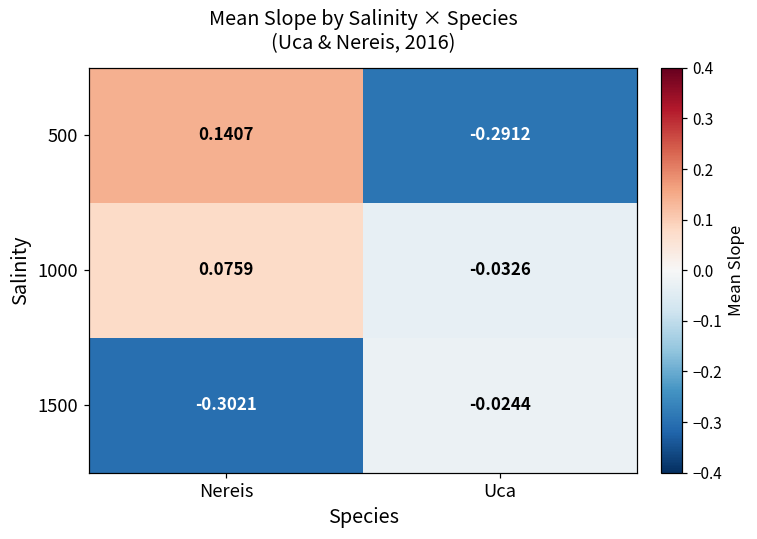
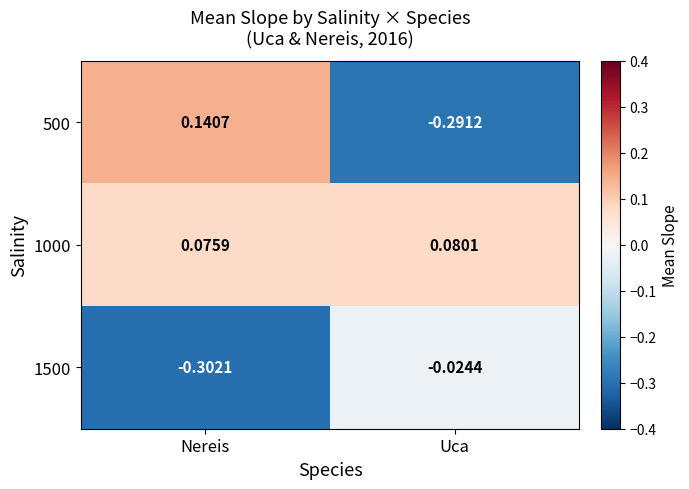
1000, Uca: -0.0326 -> 0.0801
